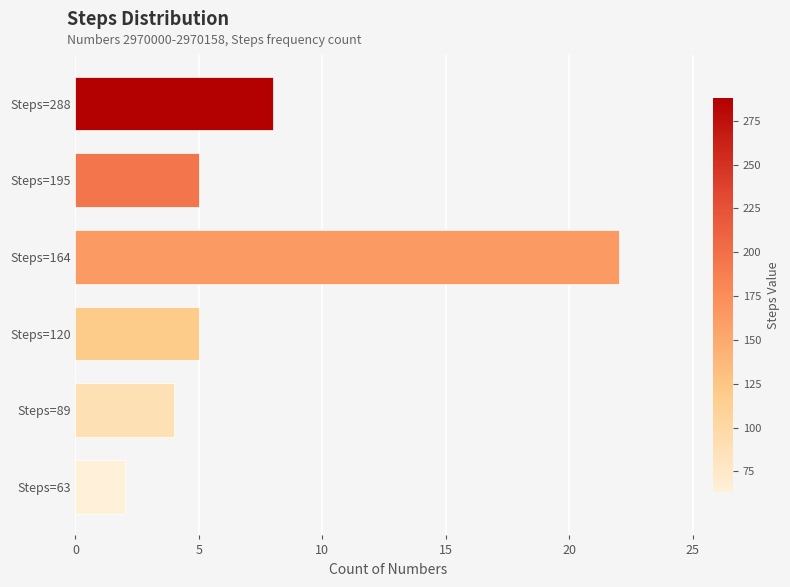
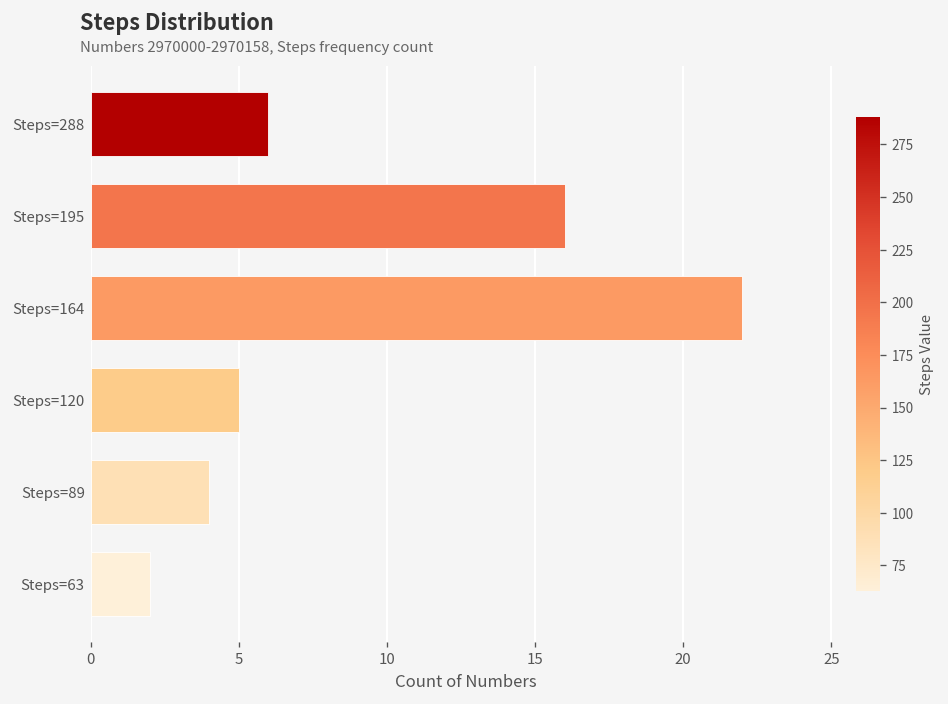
Steps=288: 8 -> 6
Steps=195: 5 -> 16
